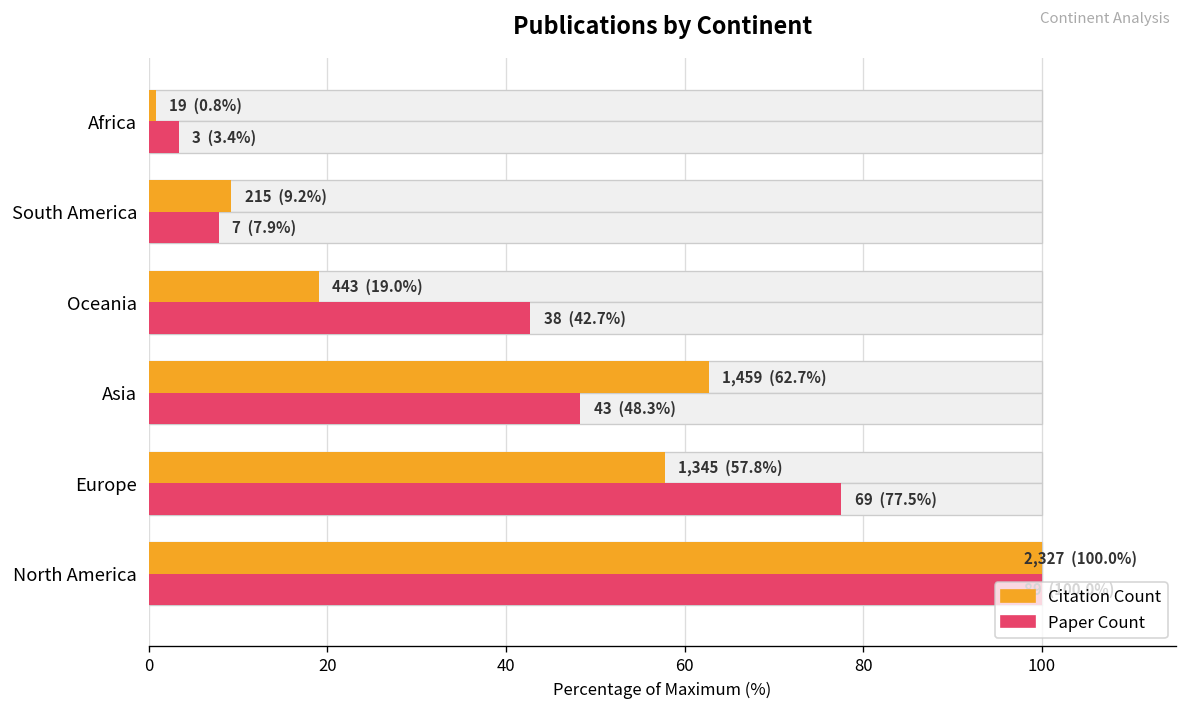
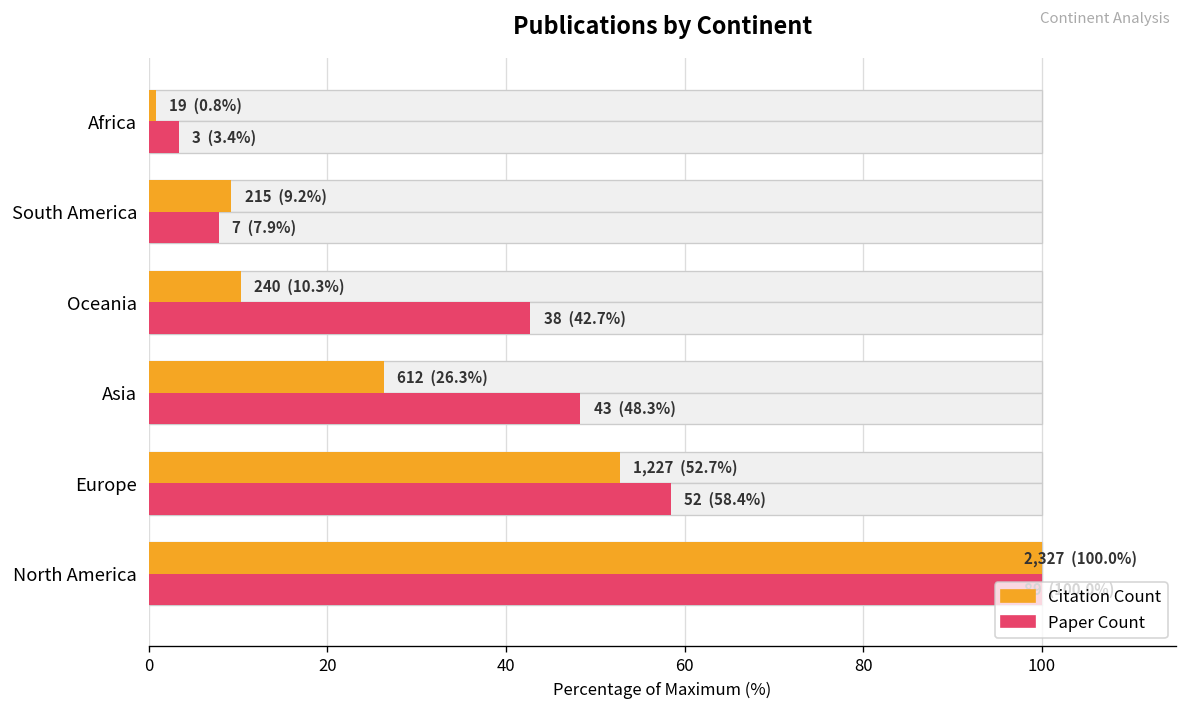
Citation Count, Oceania: 443 (19.0%) -> 240 (10.3%)
Citation Count, Asia: 1,459 (62.7%) -> 612 (26.3%)
Citation Count, Europe: 1,345 (57.8%) -> 1,227 (52.7%)
Paper Count, Europe: 69 (77.5%) -> 52 (58.4%)
